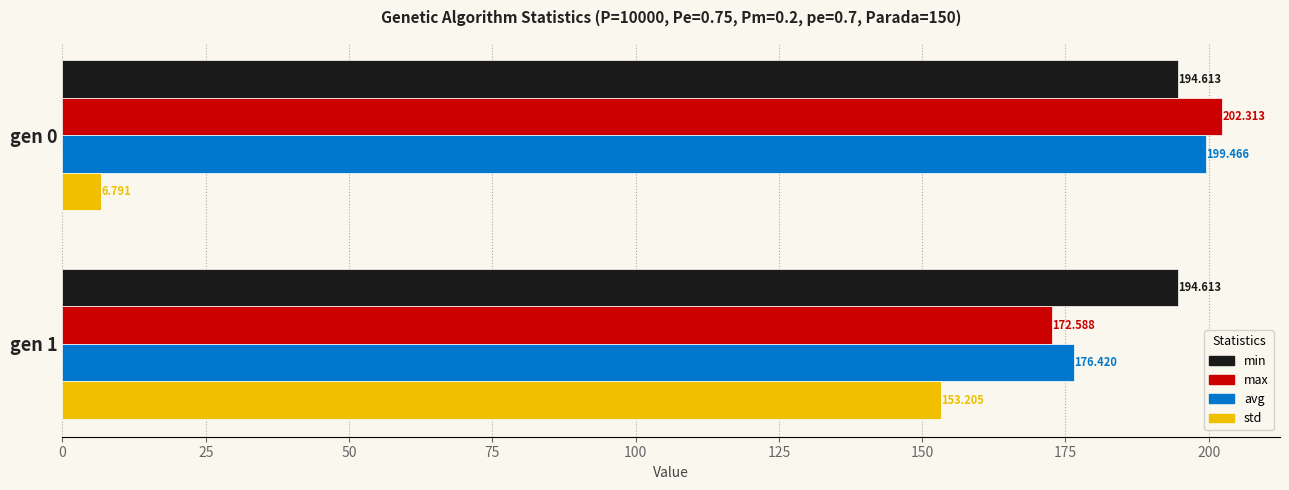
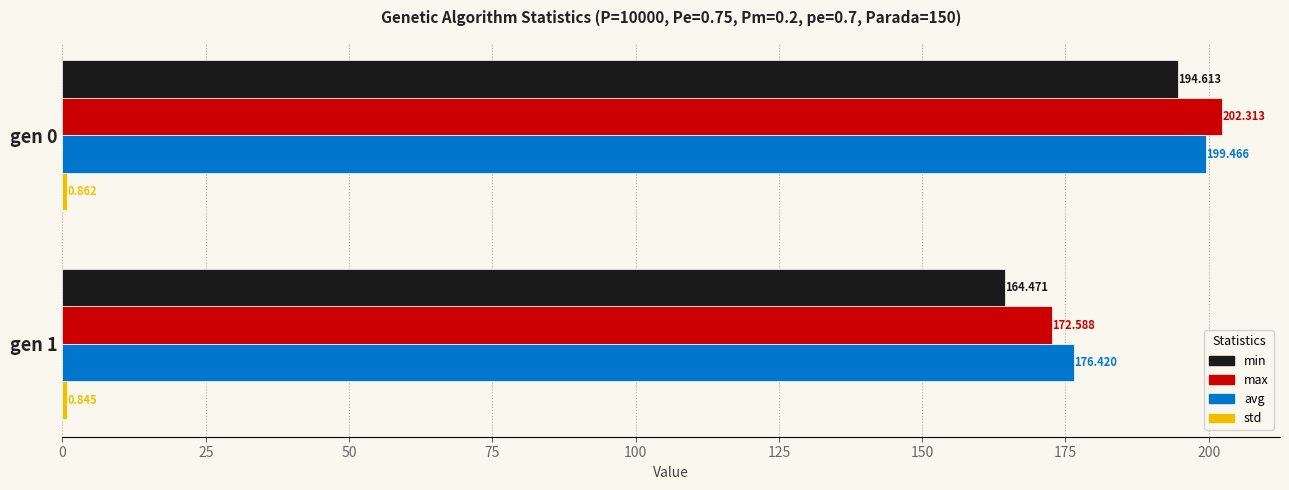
std, gen 0: 6.791 -> 0.862
min, gen 1: 194.613 -> 164.471
std, gen 1: 153.205 -> 0.845
